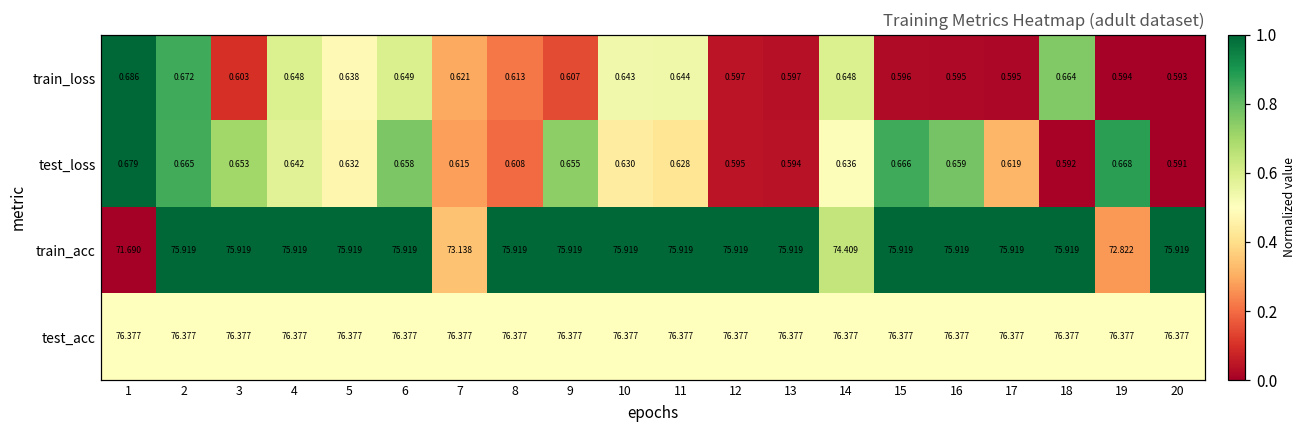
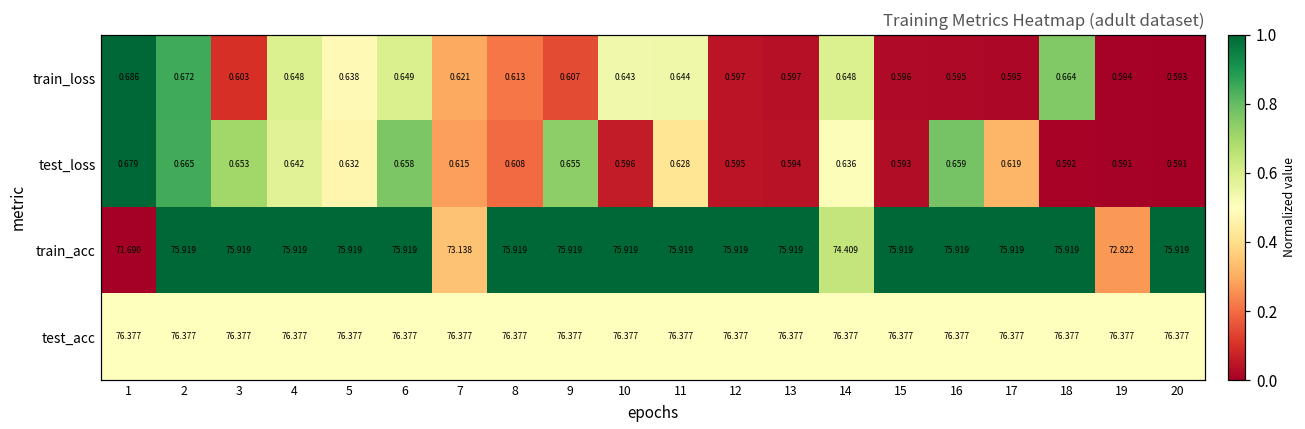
test_loss, 10: 0.630 -> 0.596
test_loss, 15: 0.666 -> 0.593
test_loss, 19: 0.668 -> 0.591
